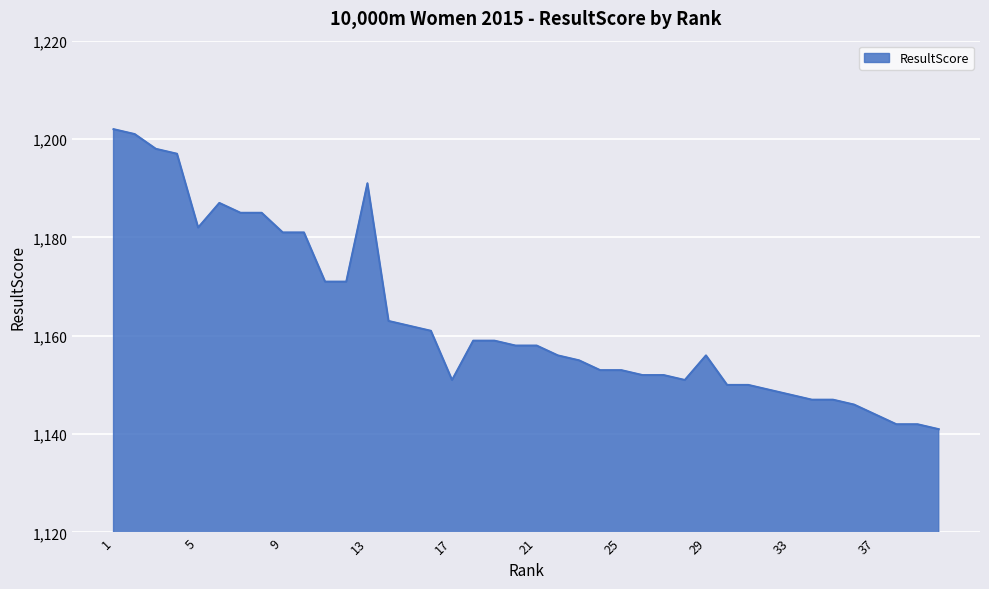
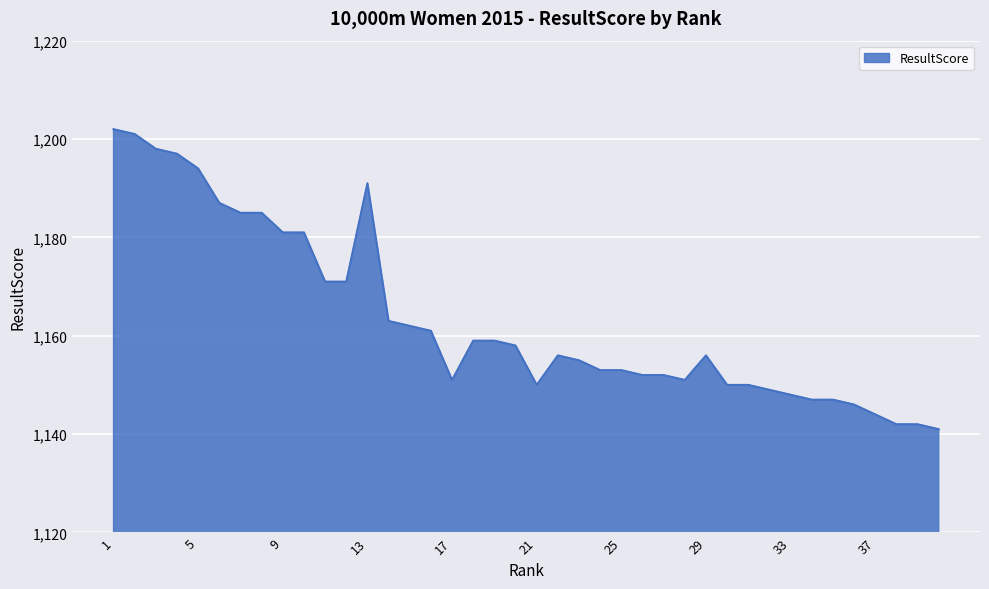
5: 1,182 -> 1,194
21: 1,158 -> 1,150
